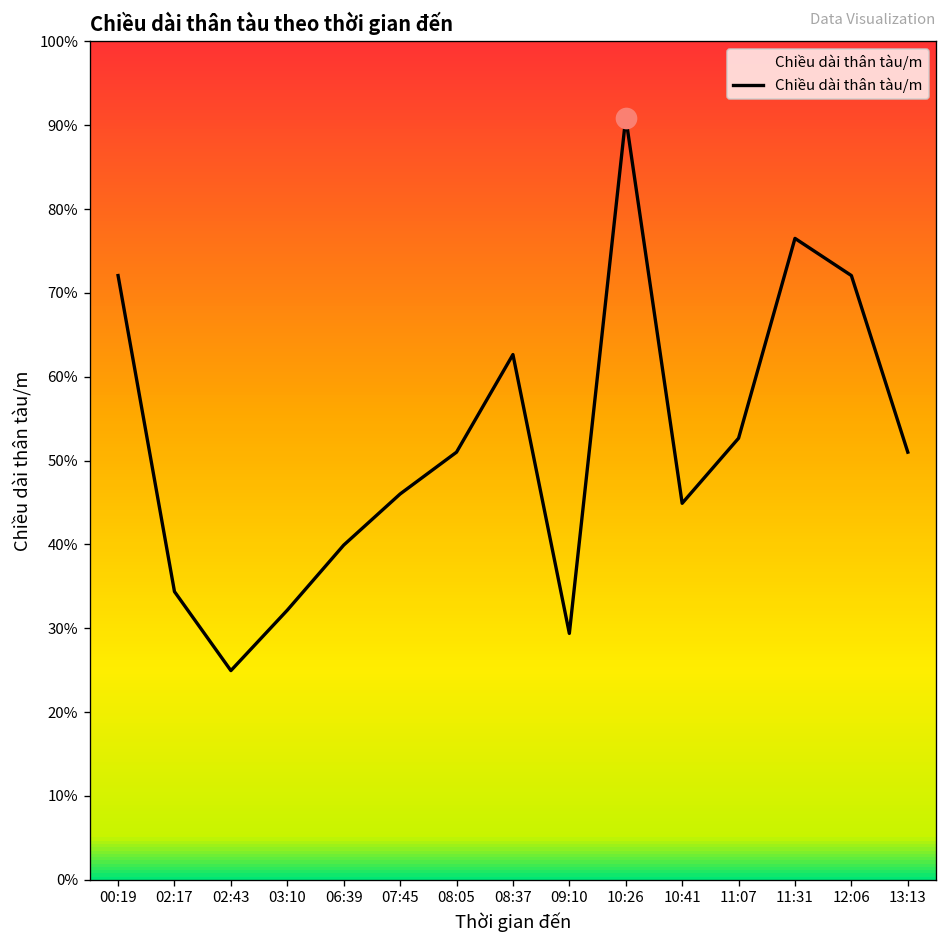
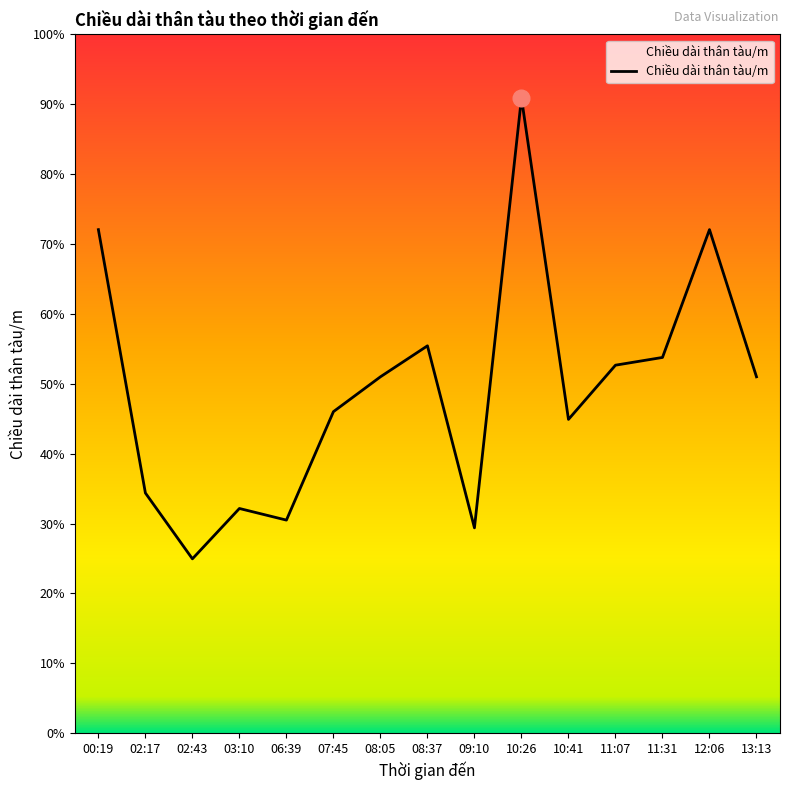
Chiều dài thân tàu/m, 06:39: 40% -> 30%
Chiều dài thân tàu/m, 08:37: 63% -> 55%
Chiều dài thân tàu/m, 11:31: 76% -> 54%
